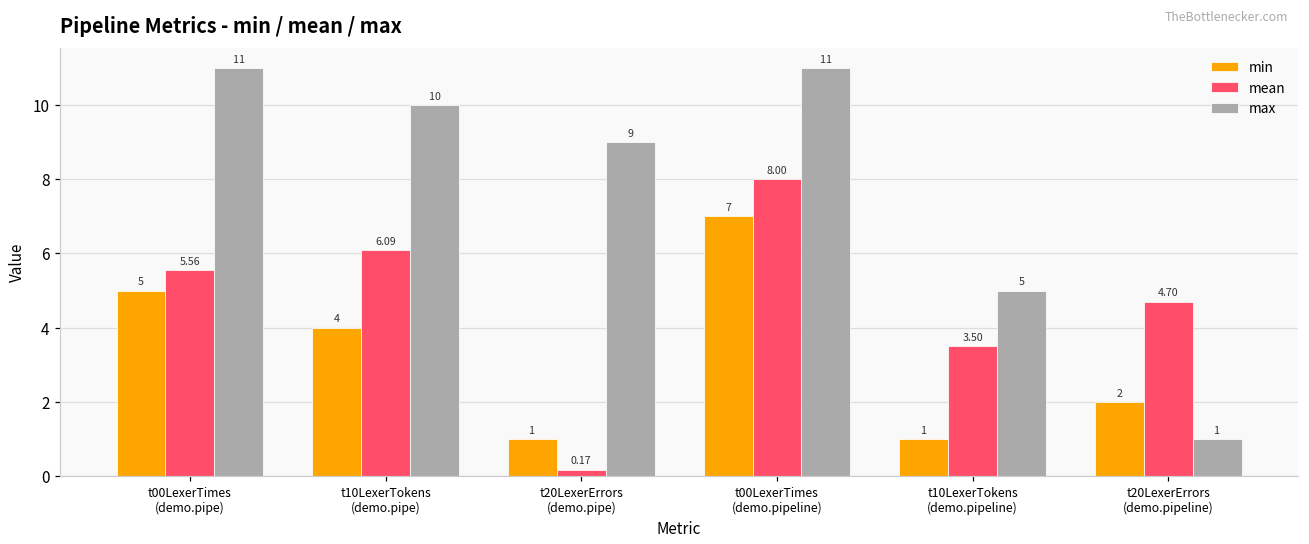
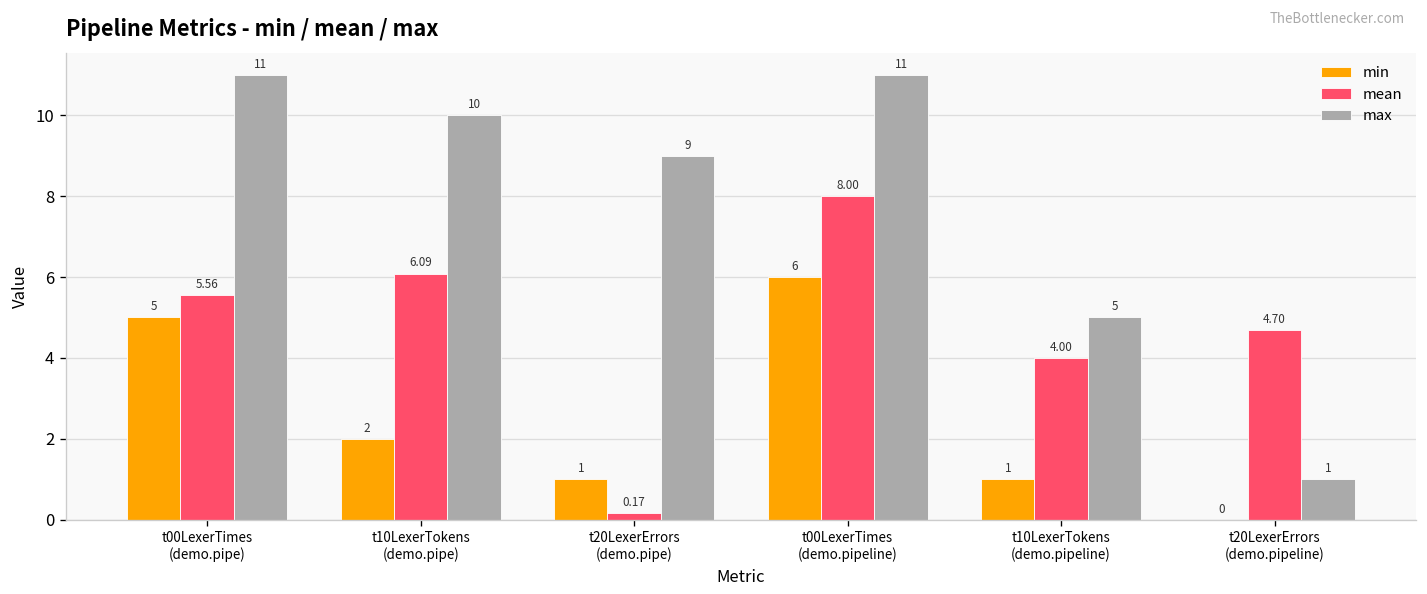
min, t10LexerTokens (demo.pipe): 4 -> 2
min, t00LexerTimes (demo.pipeline): 7 -> 6
mean, t10LexerTokens (demo.pipeline): 3.50 -> 4.00
min, t20LexerErrors (demo.pipeline): 2 -> 0
